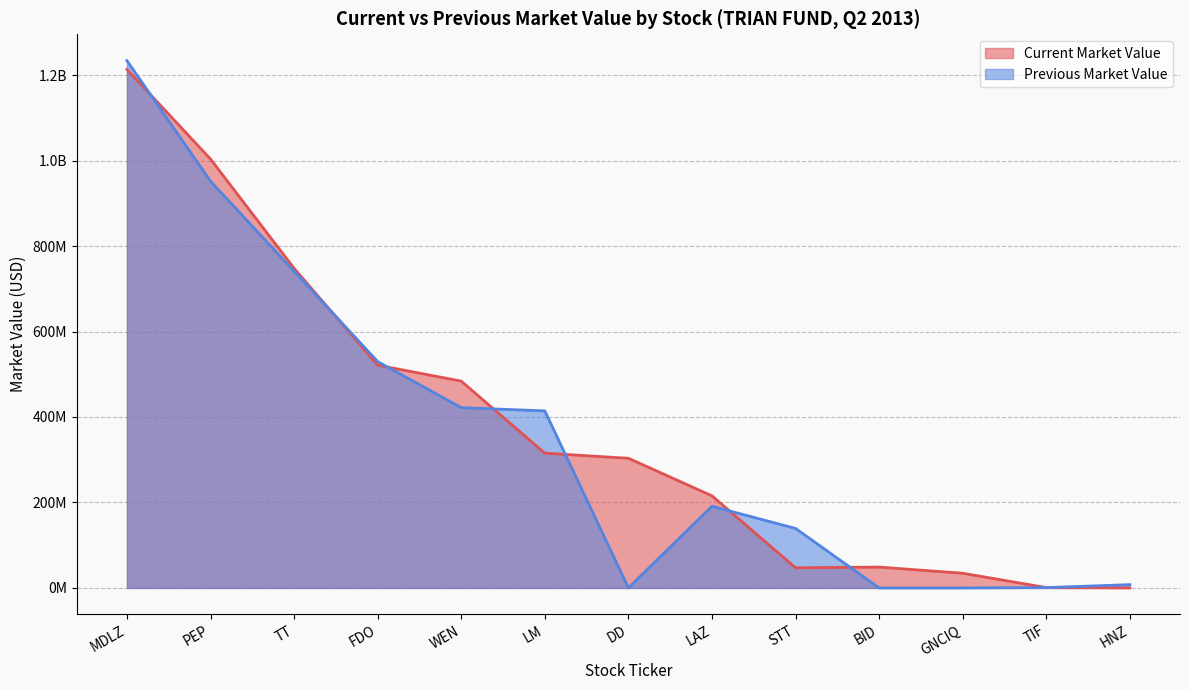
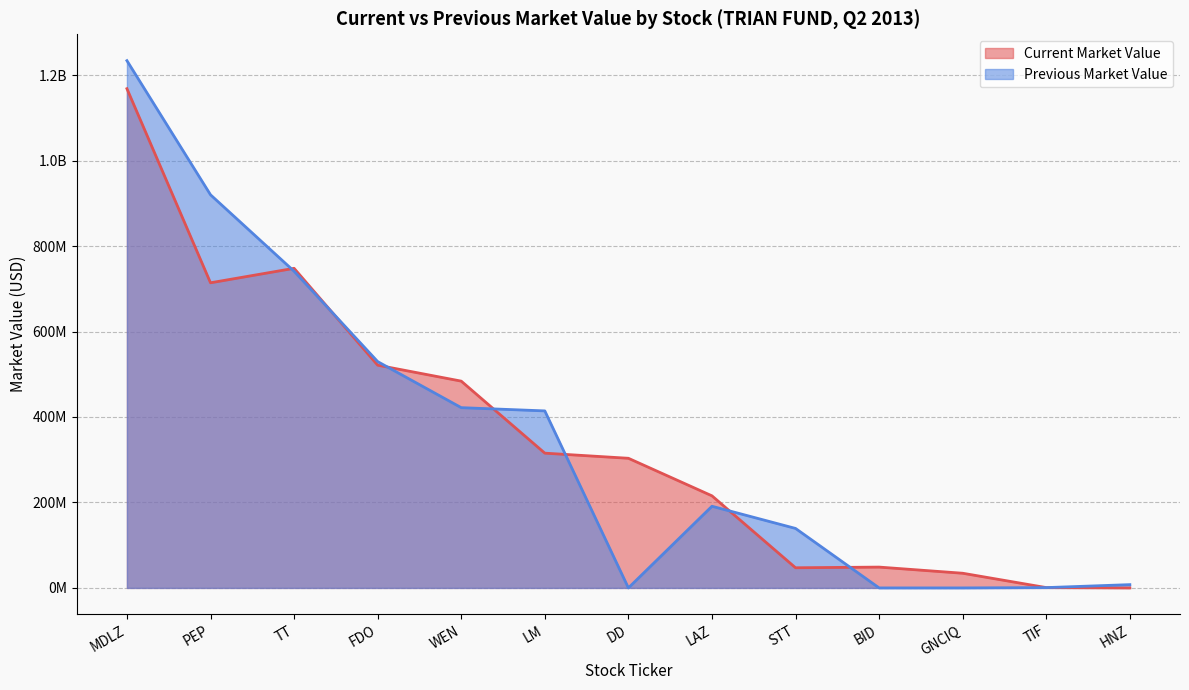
Current Market Value, MDLZ: 1210000000 -> 1170000000
Current Market Value, PEP: 1000000000 -> 710000000
Previous Market Value, PEP: 950000000 -> 920000000
